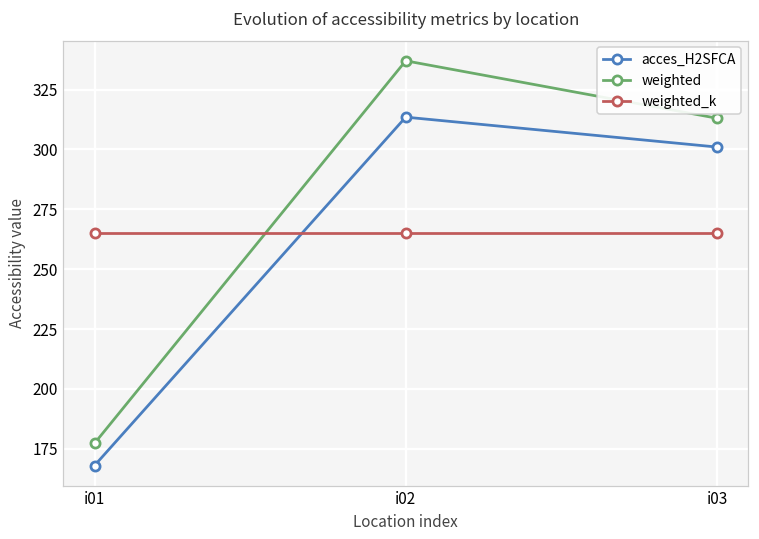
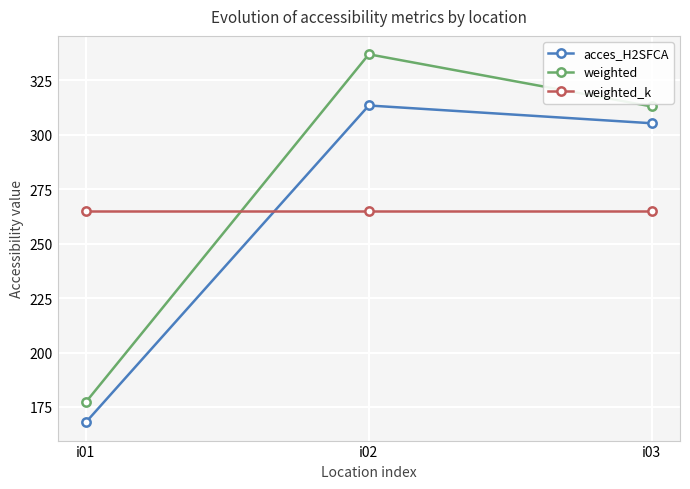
acces_H2SFCA, i03: 301 -> 305
